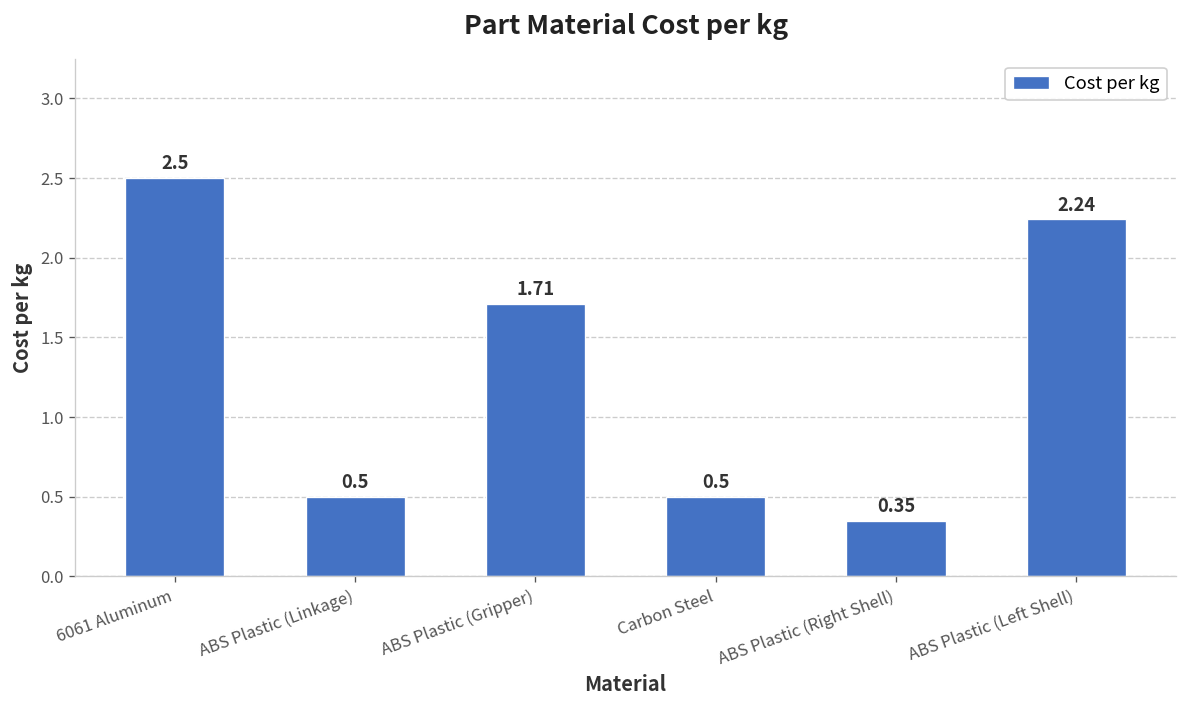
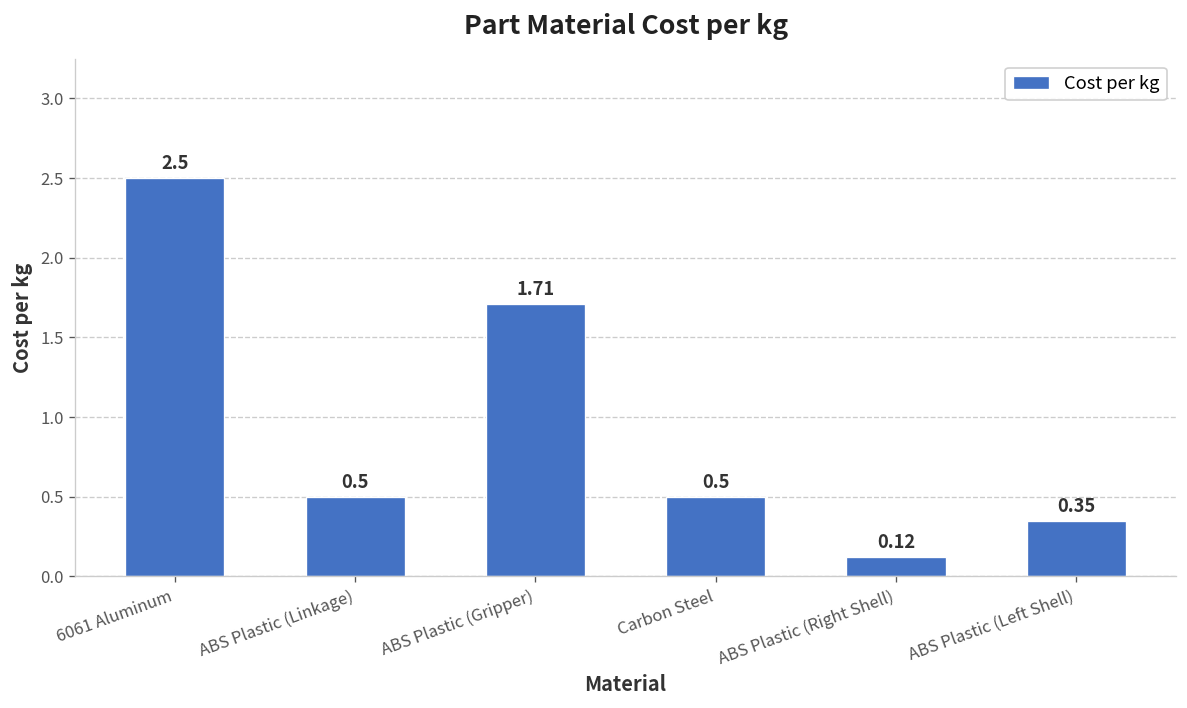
ABS Plastic (Right Shell): 0.35 -> 0.12
ABS Plastic (Left Shell): 2.24 -> 0.35
